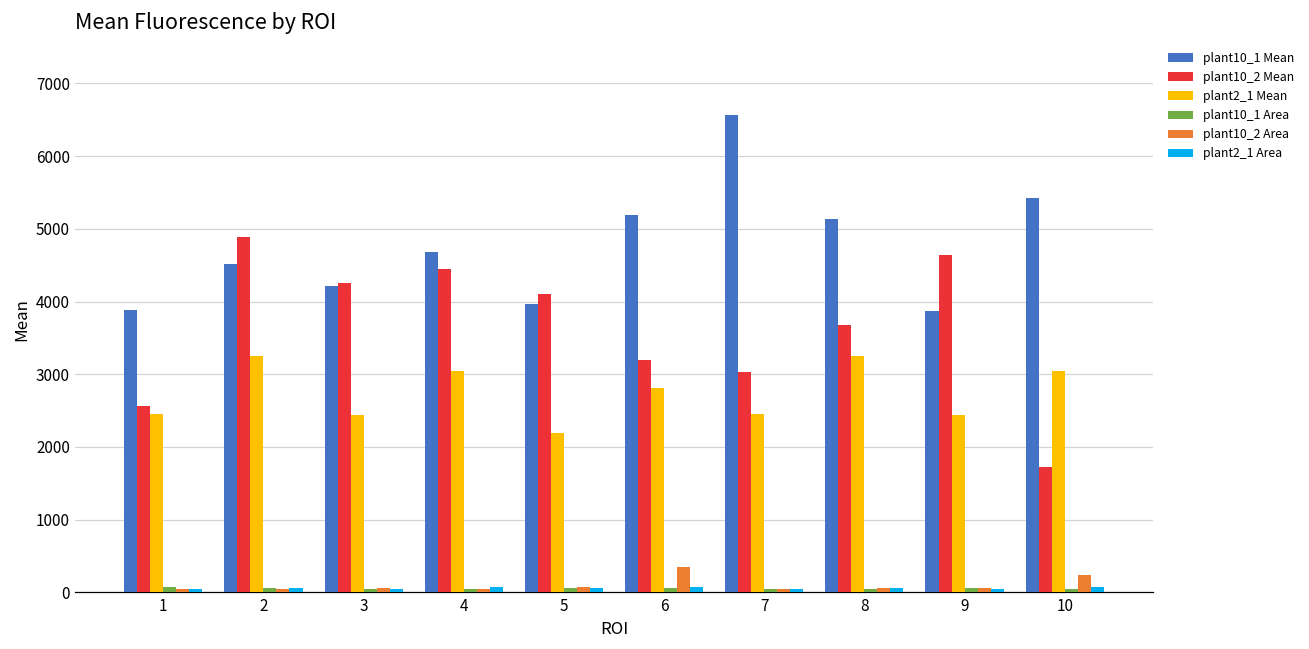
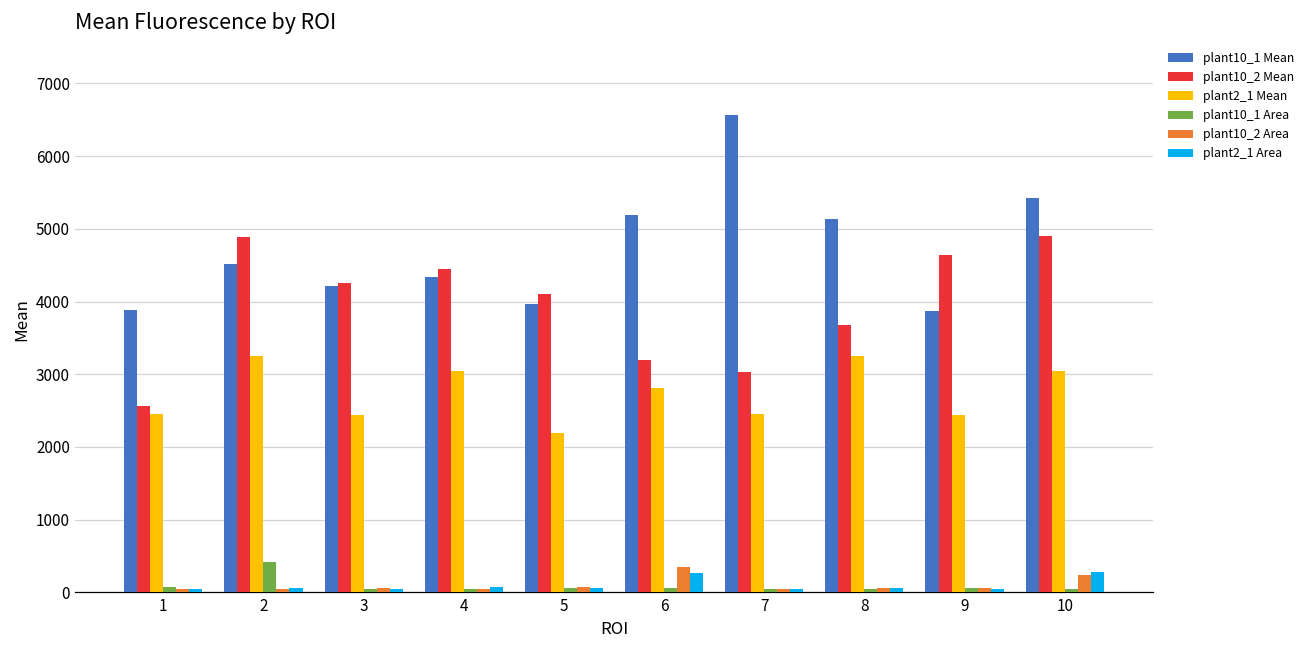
plant10_1 Area, 2: 100 -> 400
plant10_1 Mean, 4: 4700 -> 4300
plant2_1 Area, 6: 100 -> 300
plant10_2 Mean, 10: 1700 -> 4900
plant2_1 Area, 10: 100 -> 300
